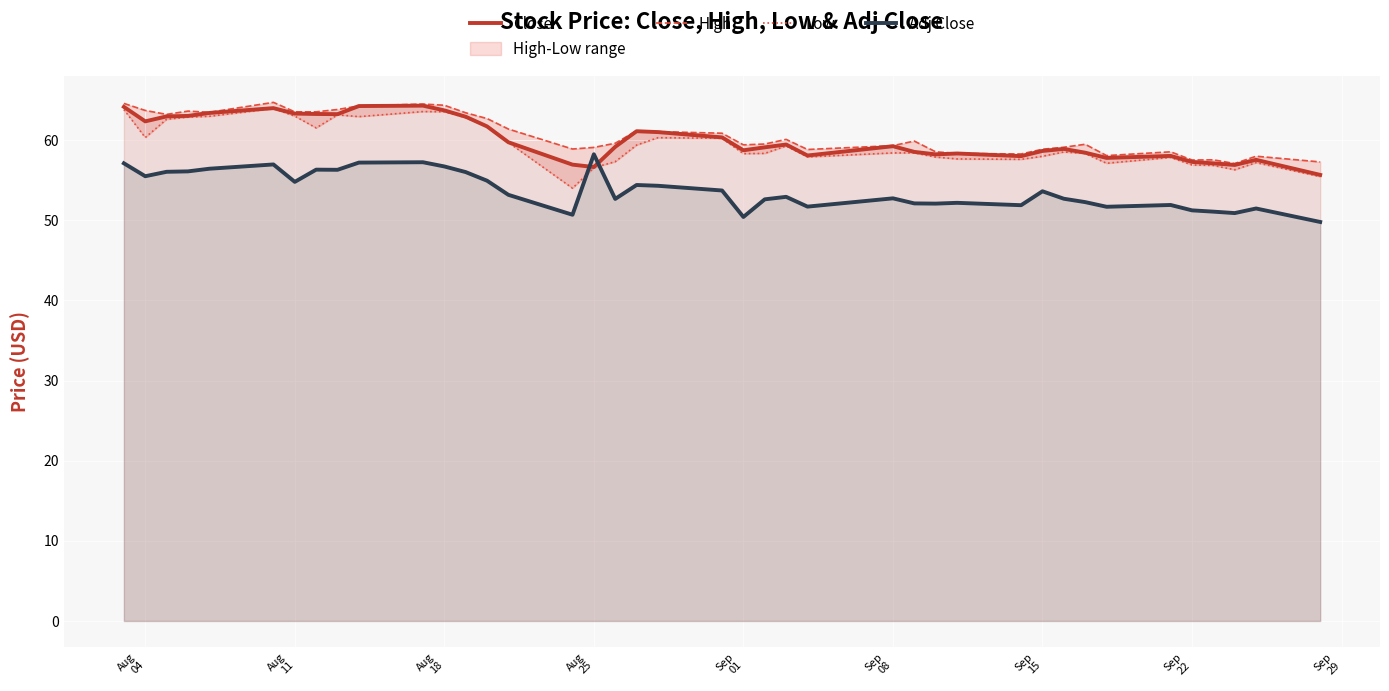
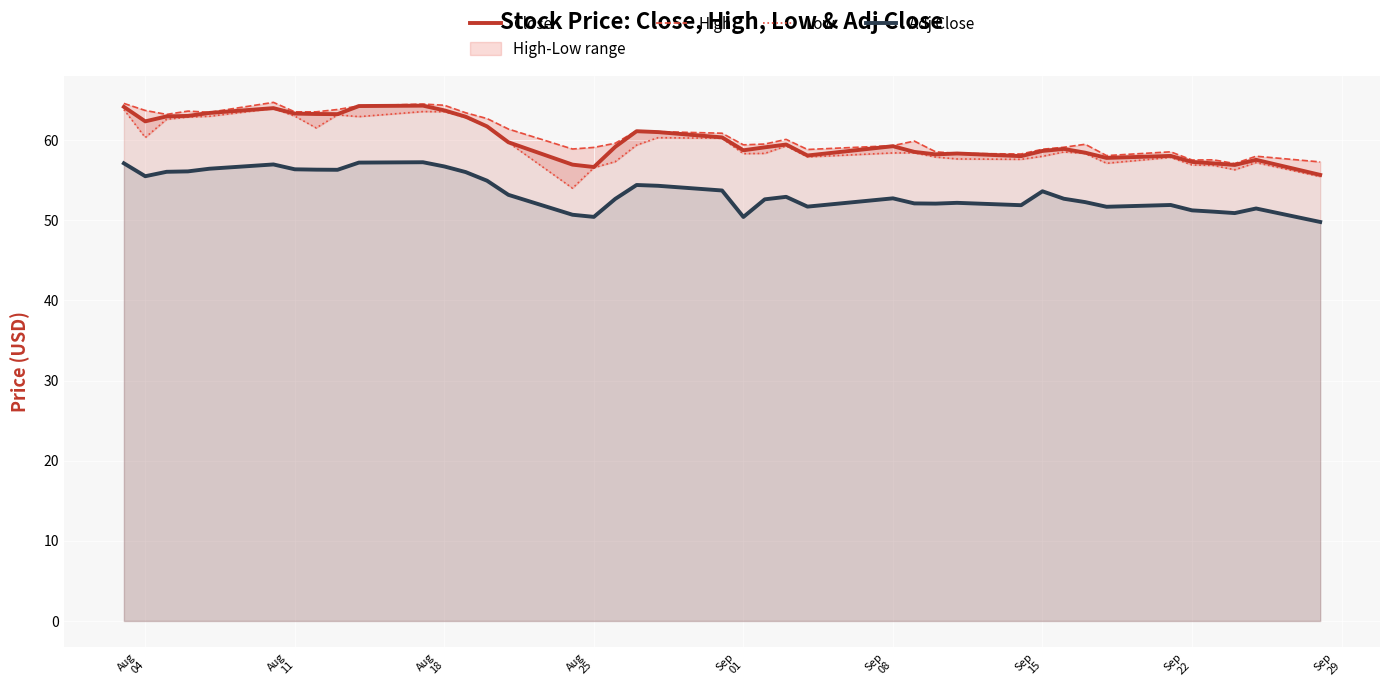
Adj Close, Aug 11: 55 -> 56
Adj Close, Aug 25: 58 -> 50
